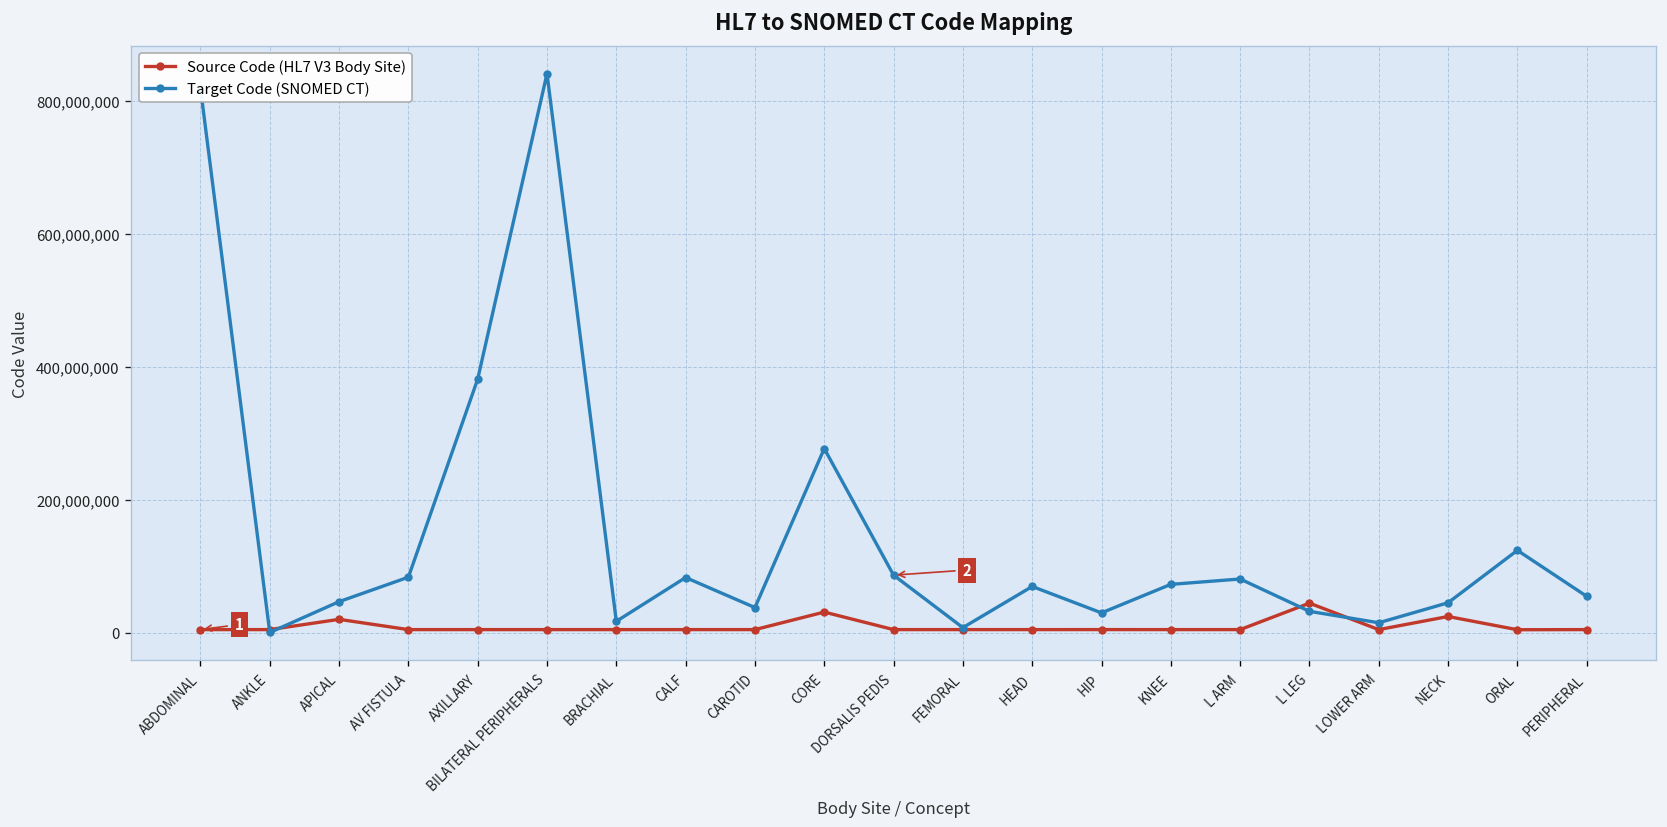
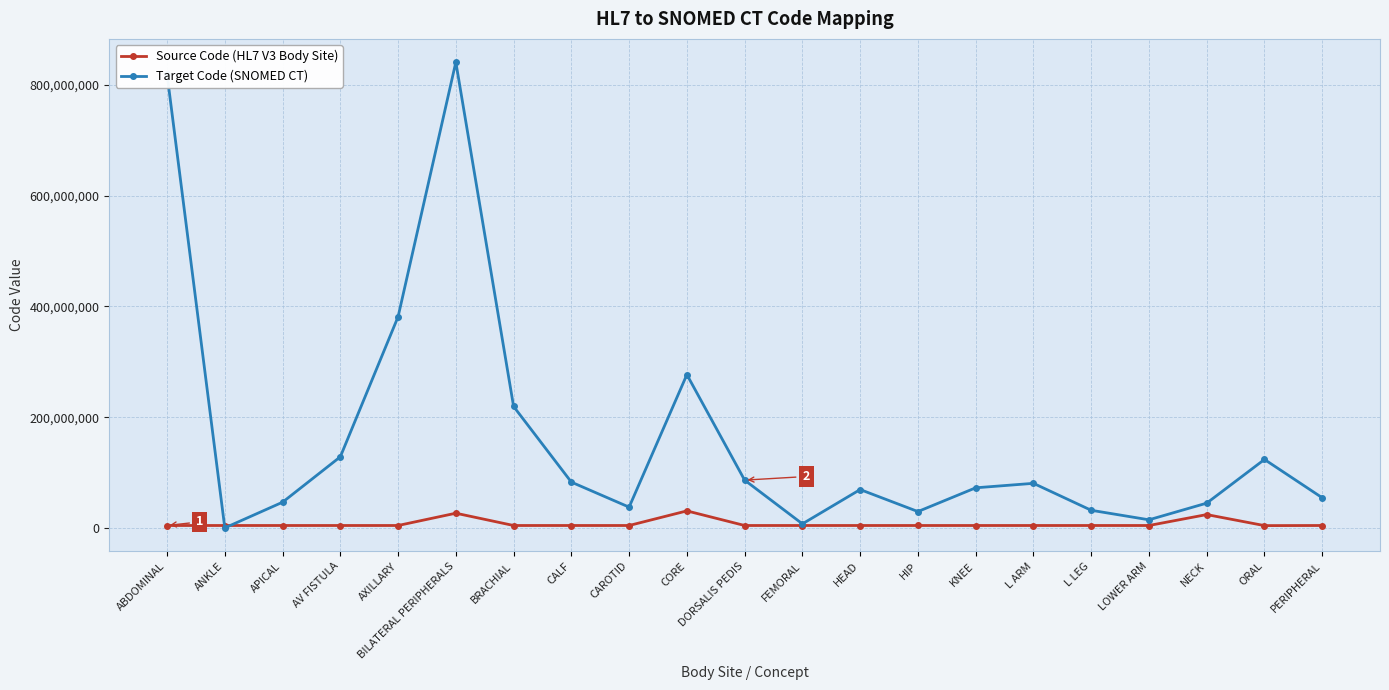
Source Code (HL7 V3 Body Site), APICAL: 20,000,000 -> 0
Target Code (SNOMED CT), AV FISTULA: 80,000,000 -> 130,000,000
Source Code (HL7 V3 Body Site), BILATERAL PERIPHERALS: 0 -> 30,000,000
Target Code (SNOMED CT), BRACHIAL: 20,000,000 -> 220,000,000
Source Code (HL7 V3 Body Site), L LEG: 40,000,000 -> 0
